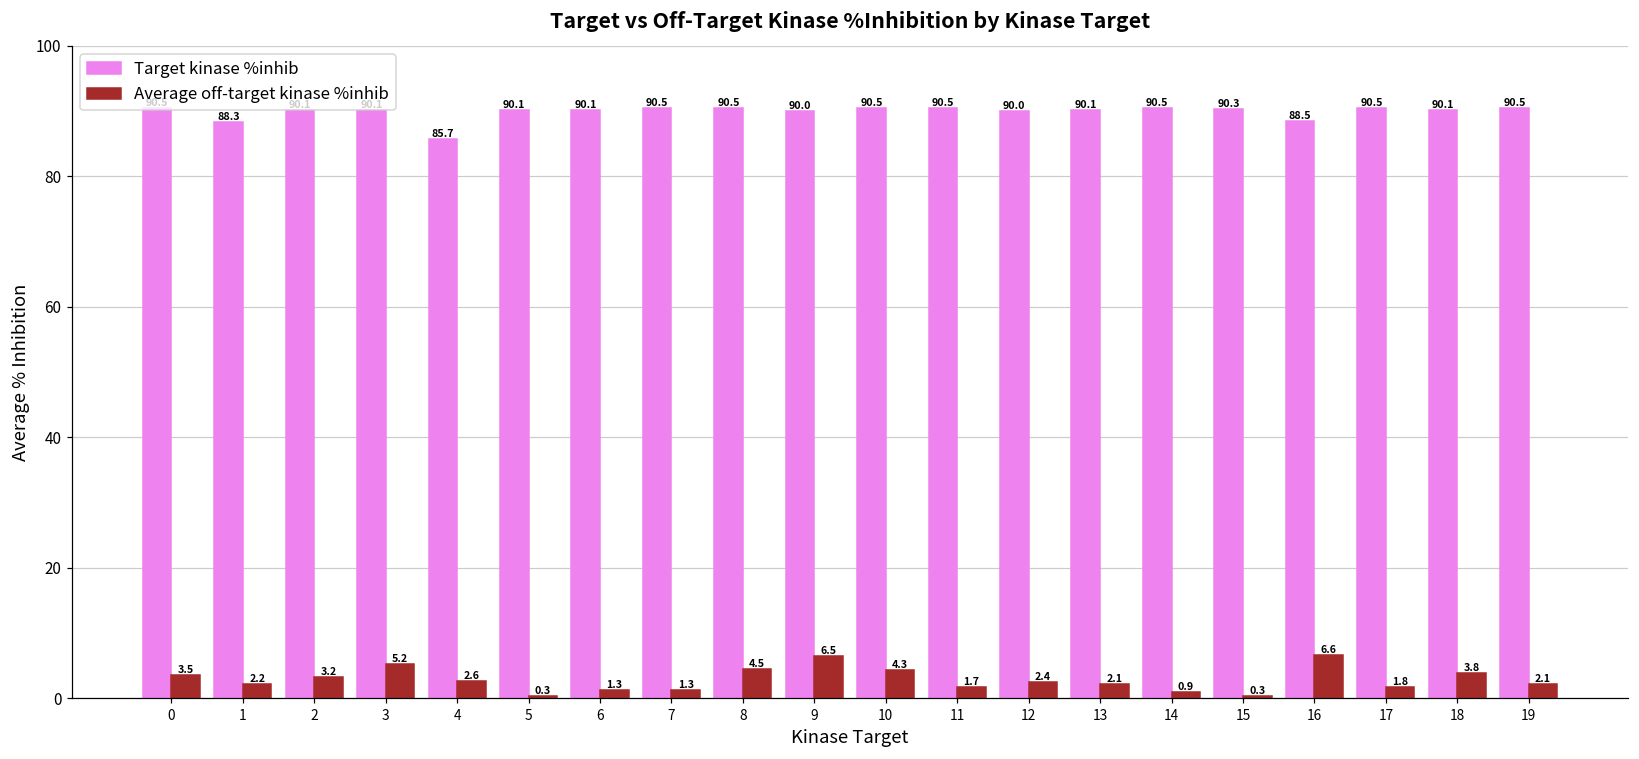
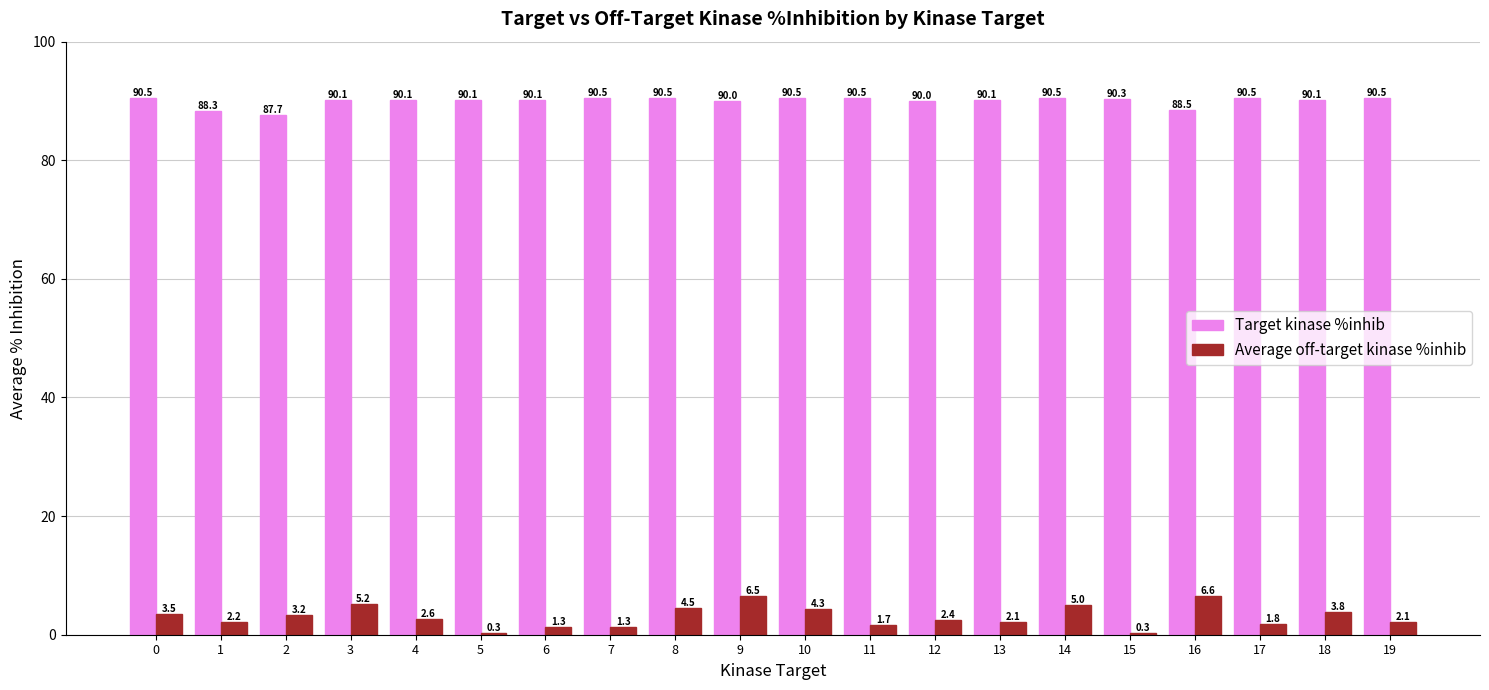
Target kinase %inhib, 2: 90.1 -> 87.7
Target kinase %inhib, 4: 85.7 -> 90.1
Average off-target kinase %inhib, 14: 0.9 -> 5.0
